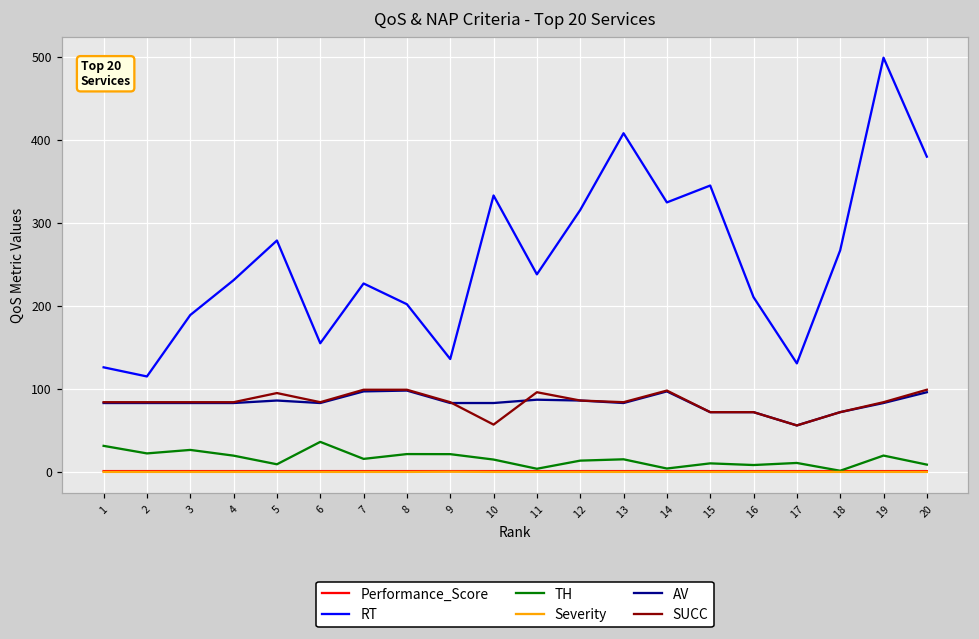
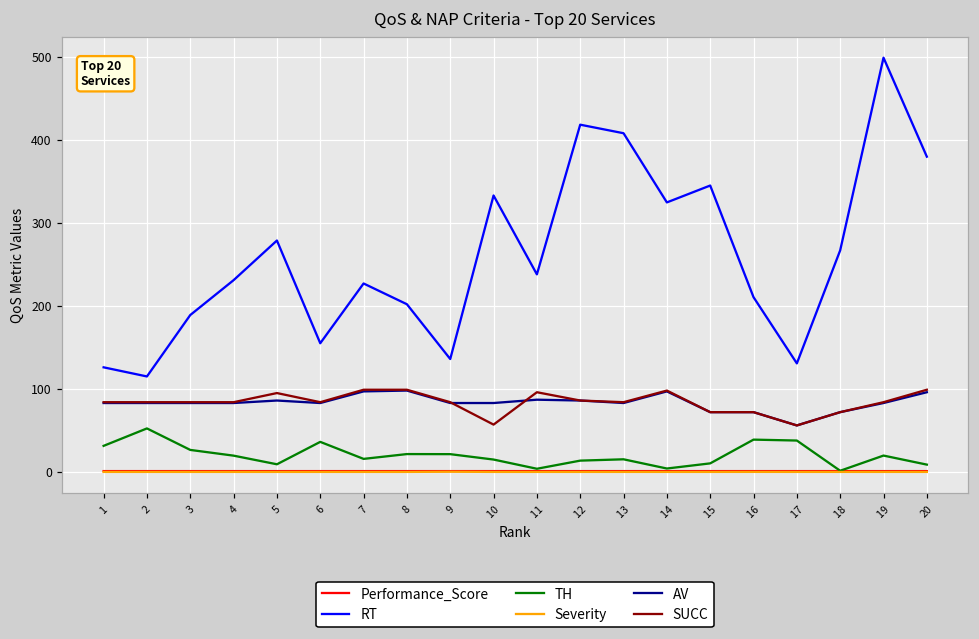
TH, 2: 20 -> 50
RT, 12: 320 -> 420
TH, 16: 10 -> 40
TH, 17: 10 -> 40
